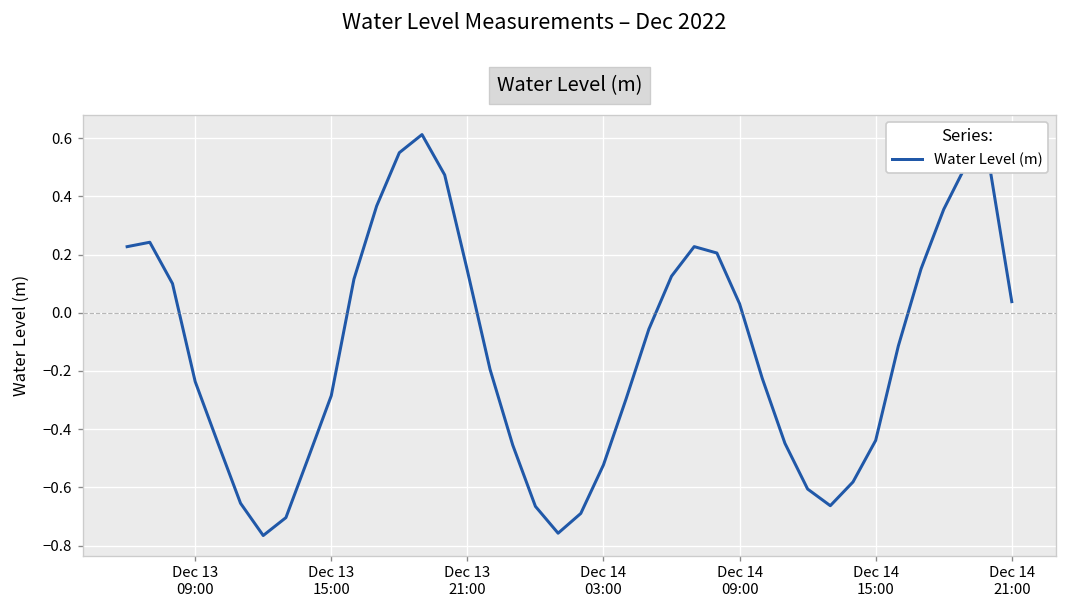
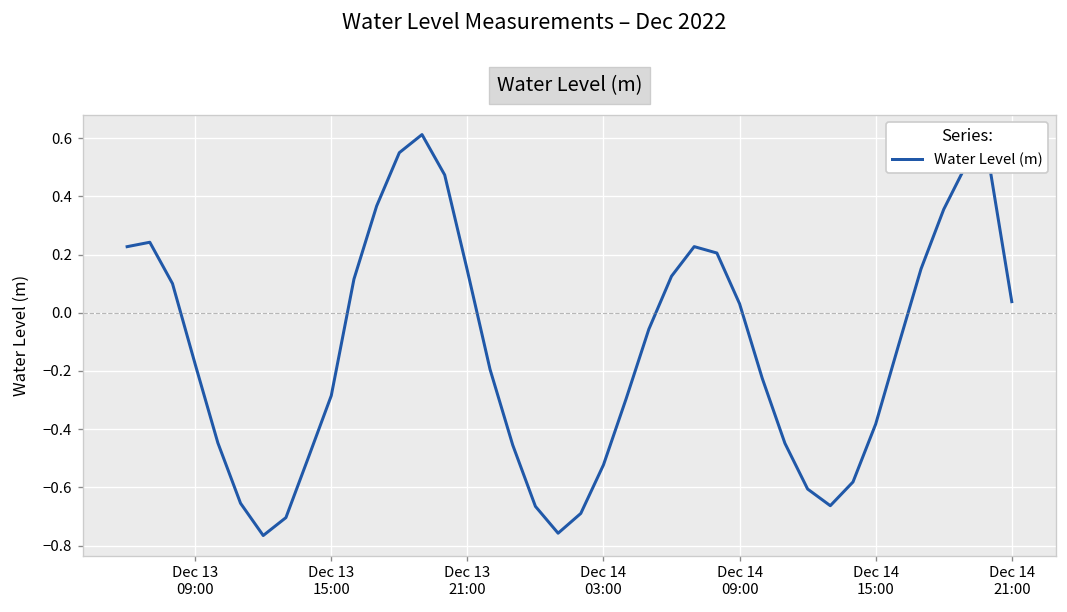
Dec 13 09:00: -0.24 -> -0.18
Dec 14 15:00: -0.44 -> -0.38
